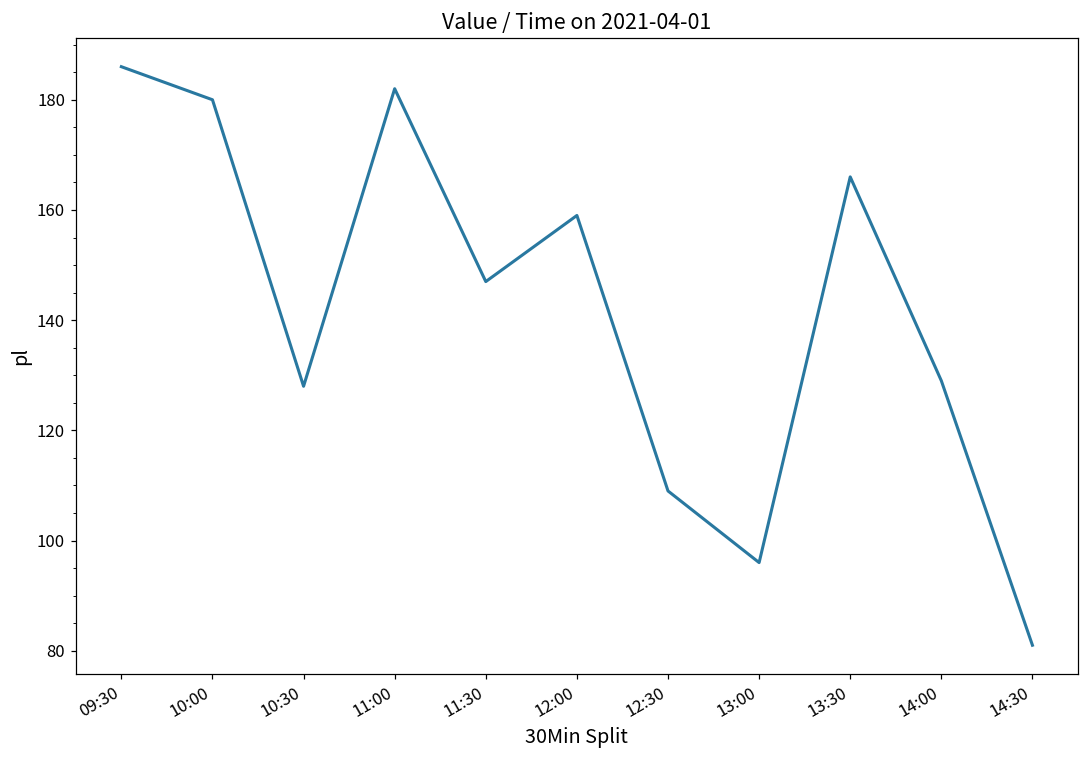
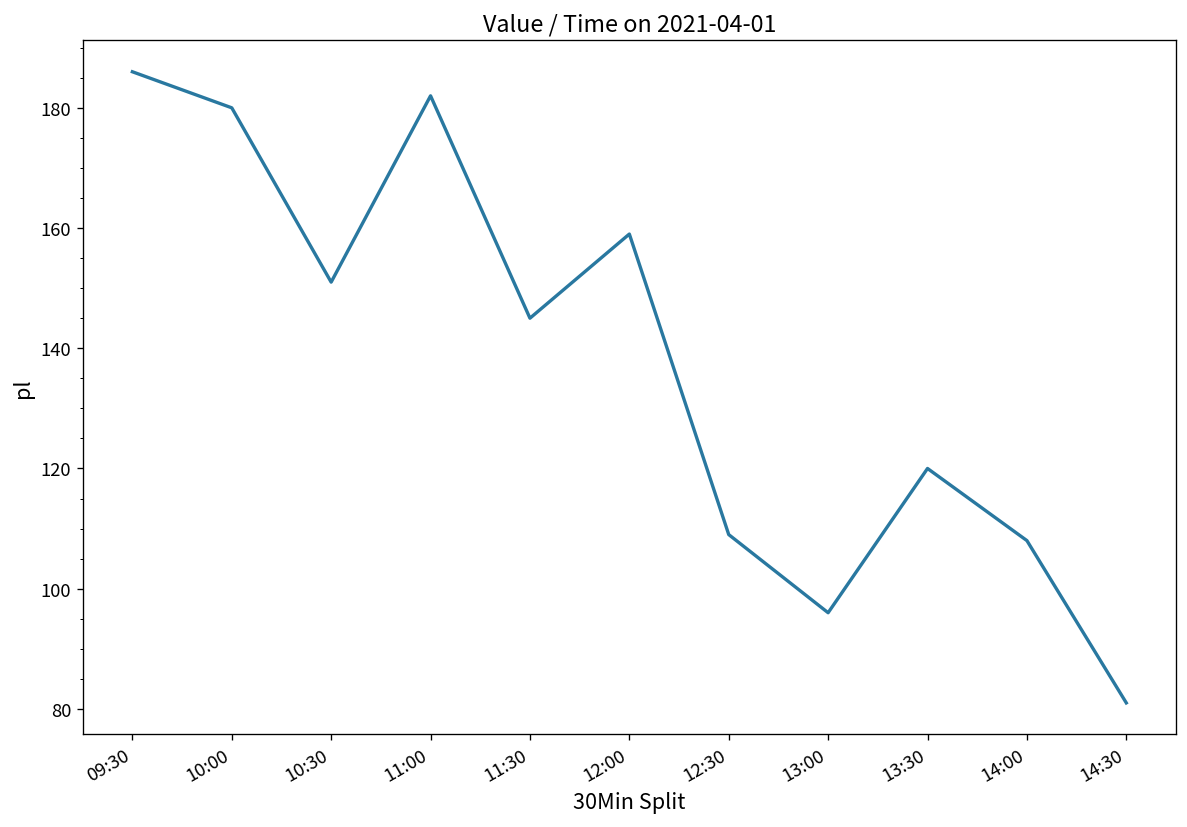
10:30: 128 -> 151
11:30: 147 -> 145
13:30: 166 -> 120
14:00: 129 -> 108
